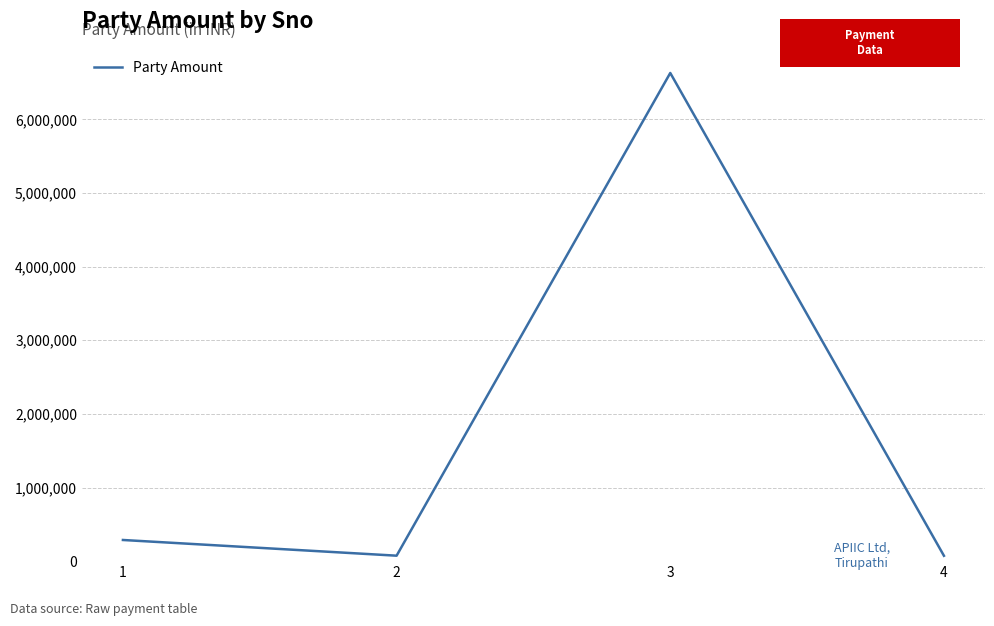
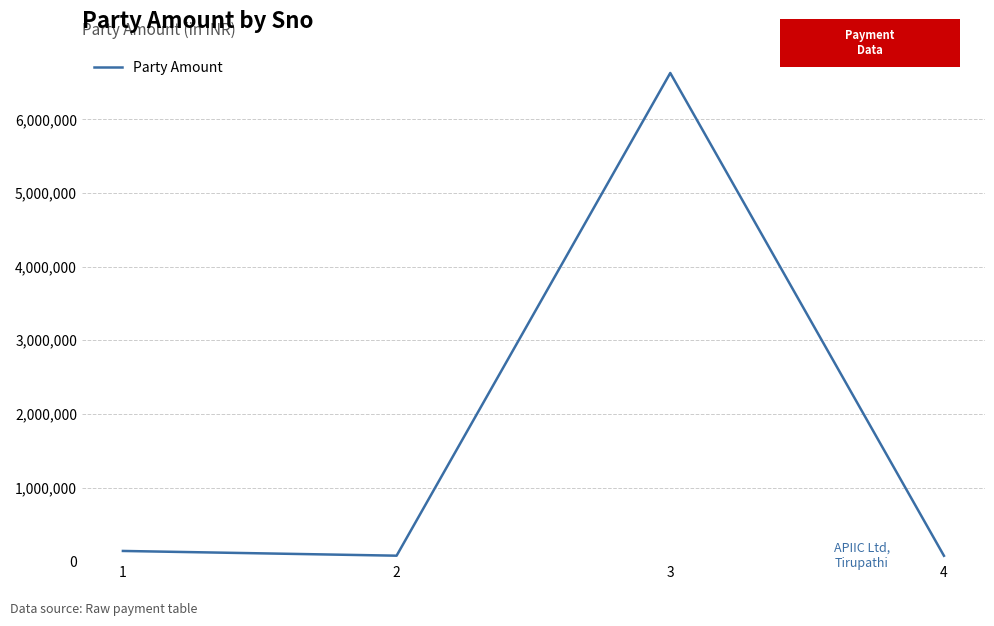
1: 300,000 -> 100,000
